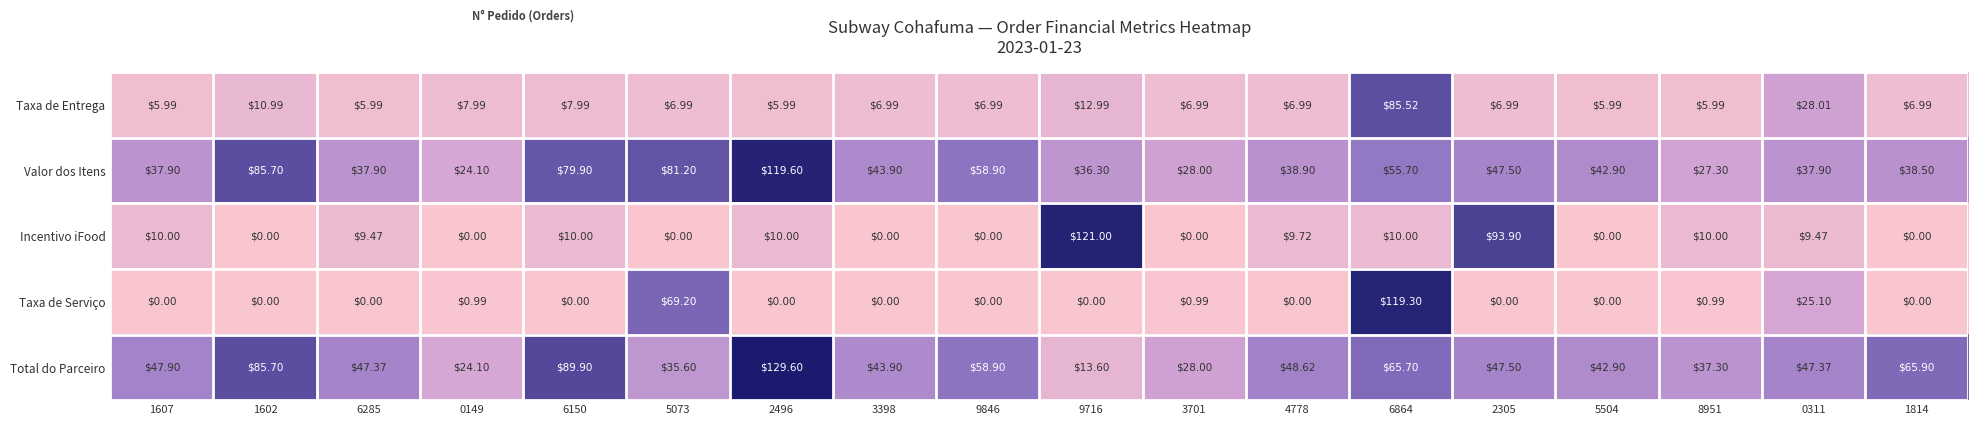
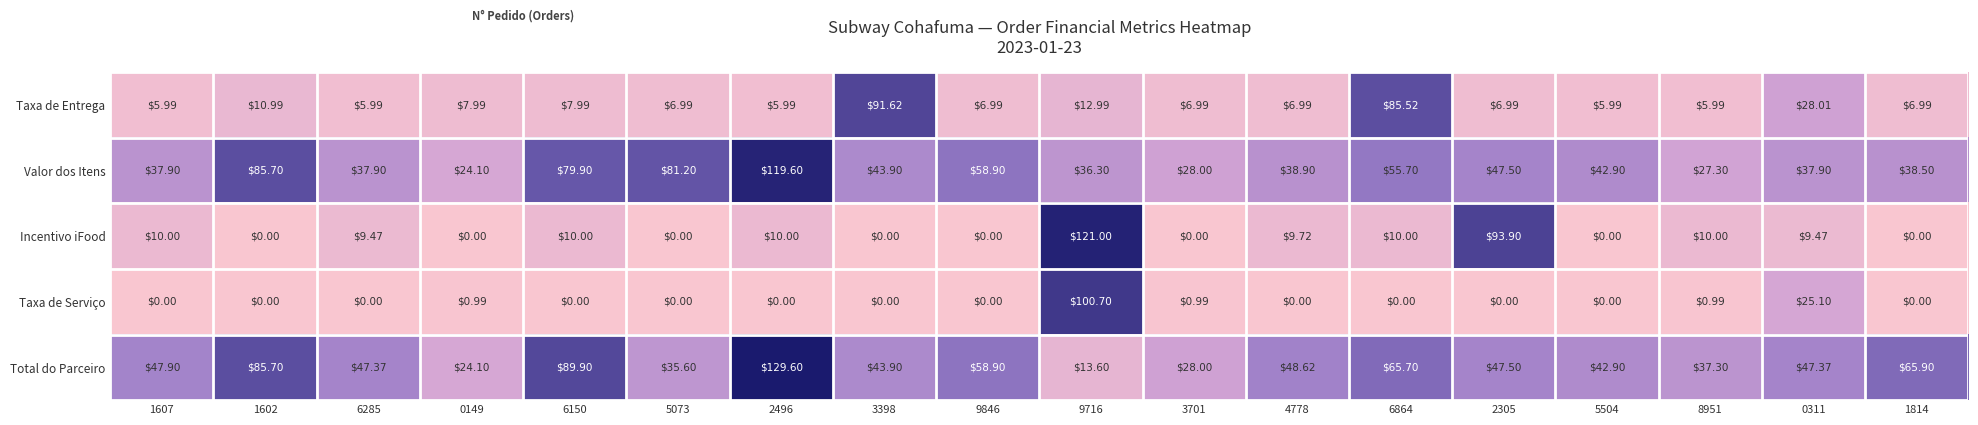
Taxa de Entrega, 3398: $6.99 -> $91.62
Taxa de Serviço, 5073: $69.20 -> $0.00
Taxa de Serviço, 9716: $0.00 -> $100.70
Taxa de Serviço, 6864: $119.30 -> $0.00
